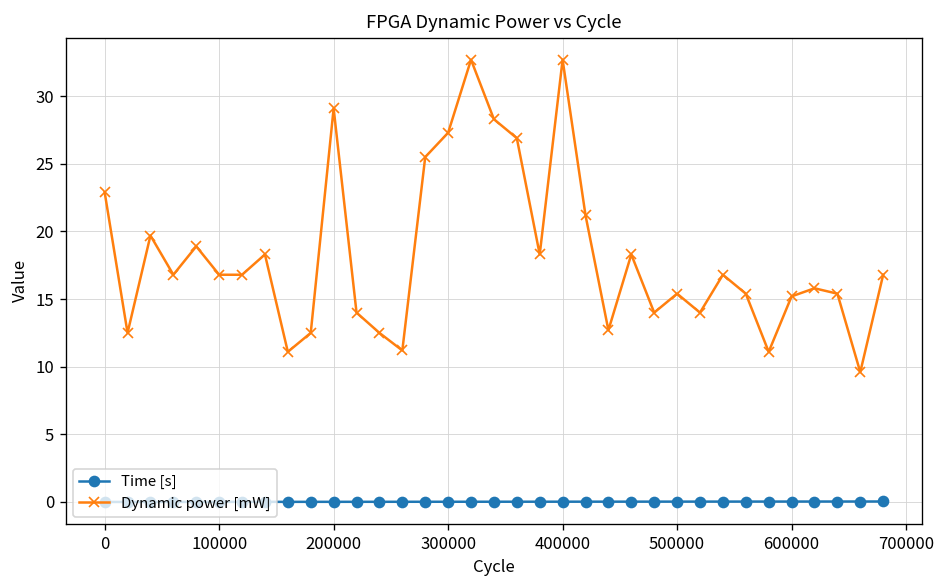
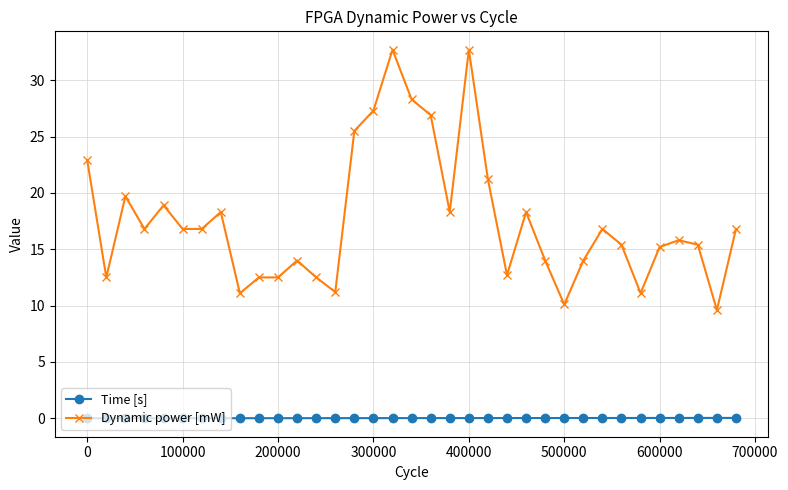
Dynamic power [mW], 200000: 29.1 -> 12.5
Dynamic power [mW], 500000: 15.4 -> 10.1
